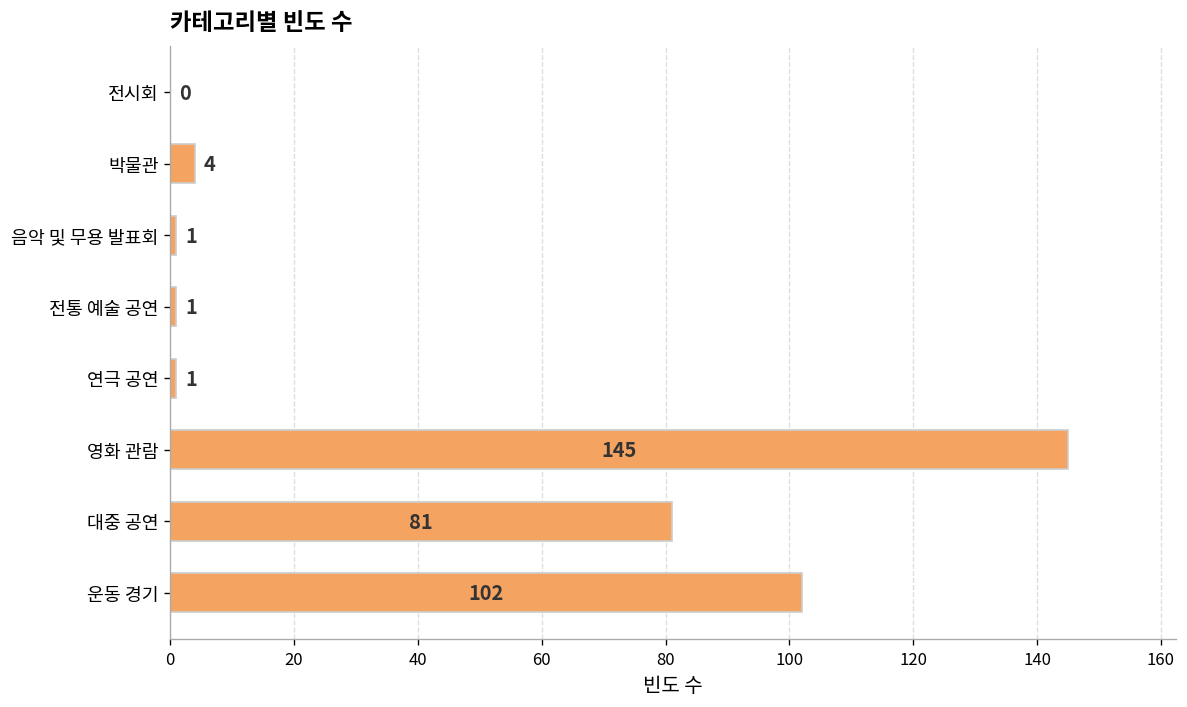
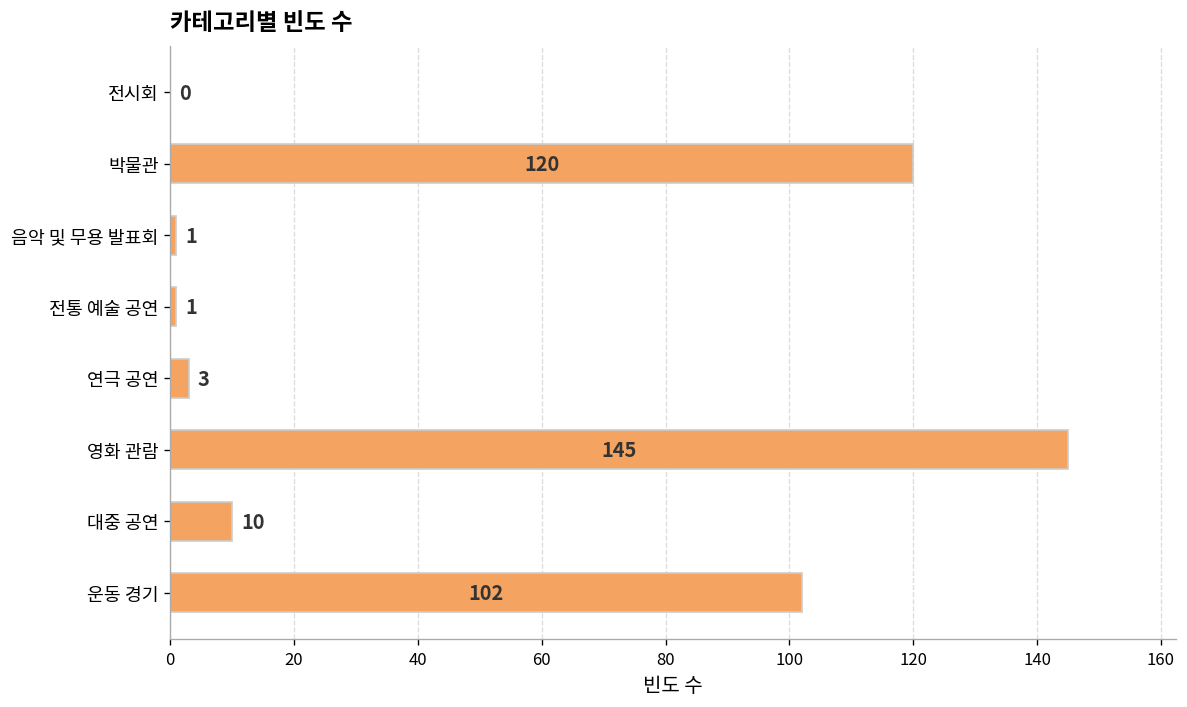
박물관: 4 -> 120
연극 공연: 1 -> 3
대중 공연: 81 -> 10
